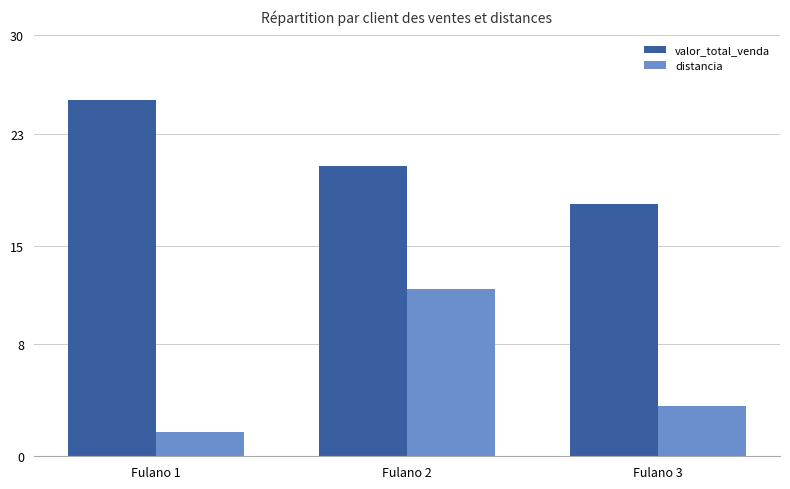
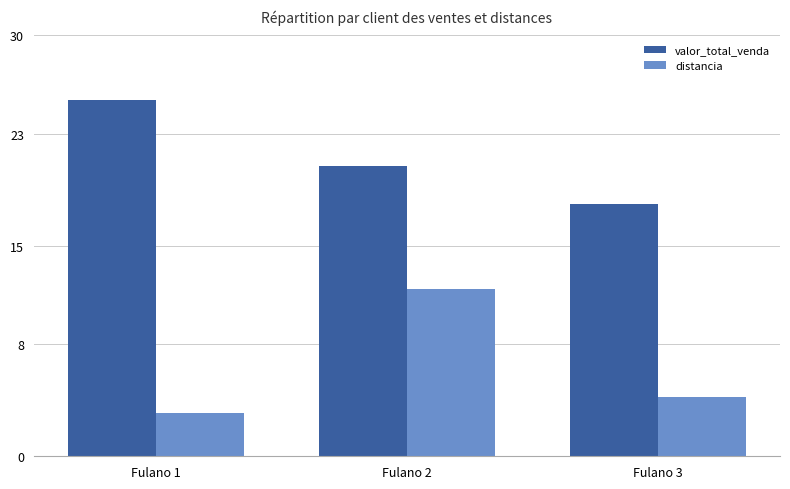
distancia, Fulano 1: 1.7 -> 3.1
distancia, Fulano 3: 3.6 -> 4.2
